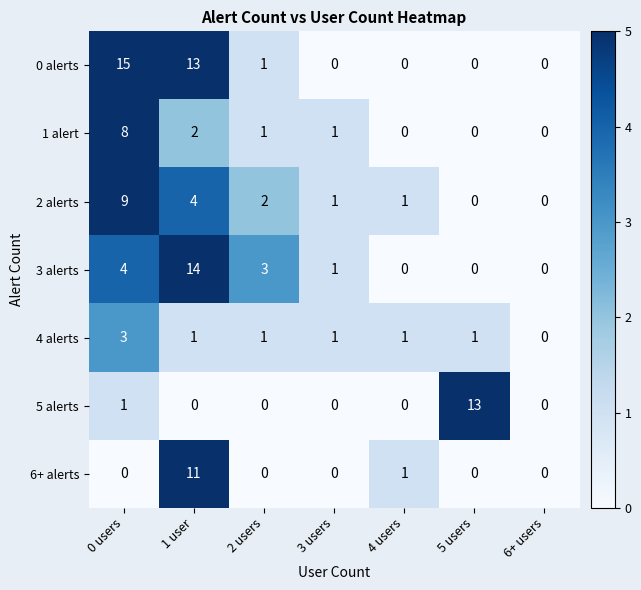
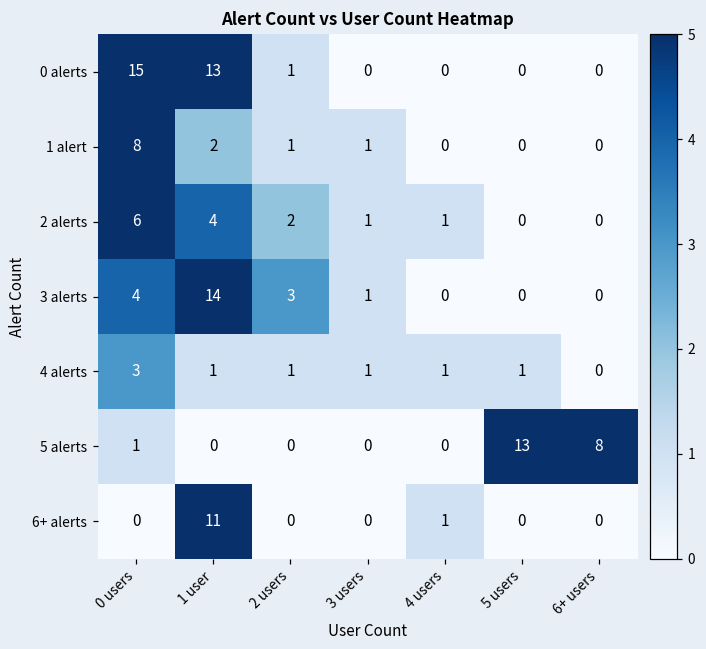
2 alerts, 0 users: 9 -> 6
5 alerts, 6+ users: 0 -> 8
